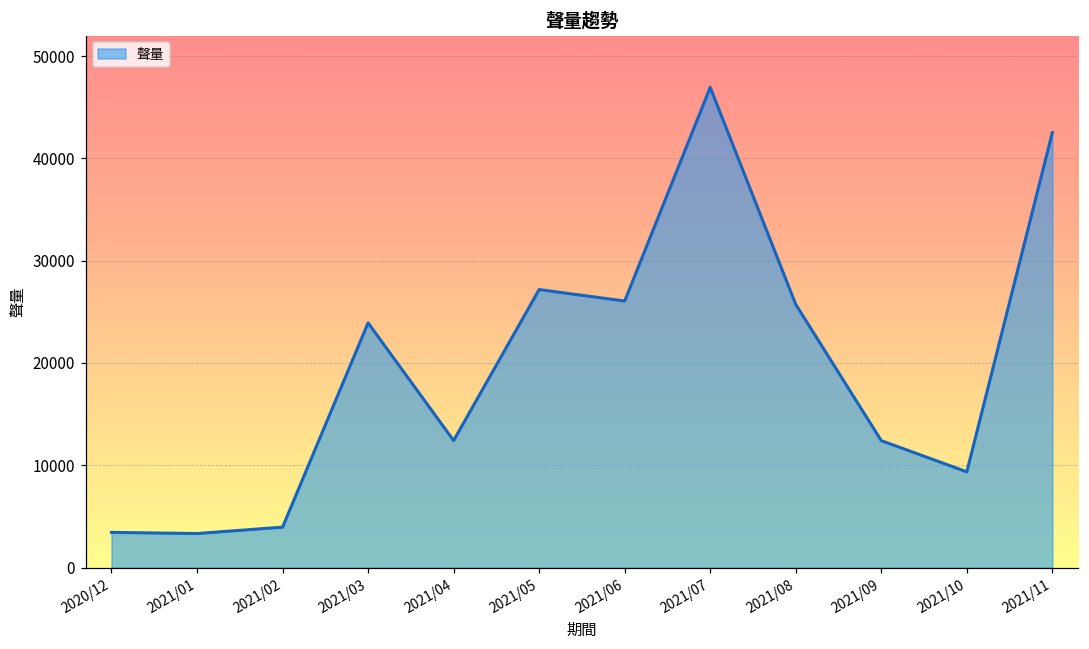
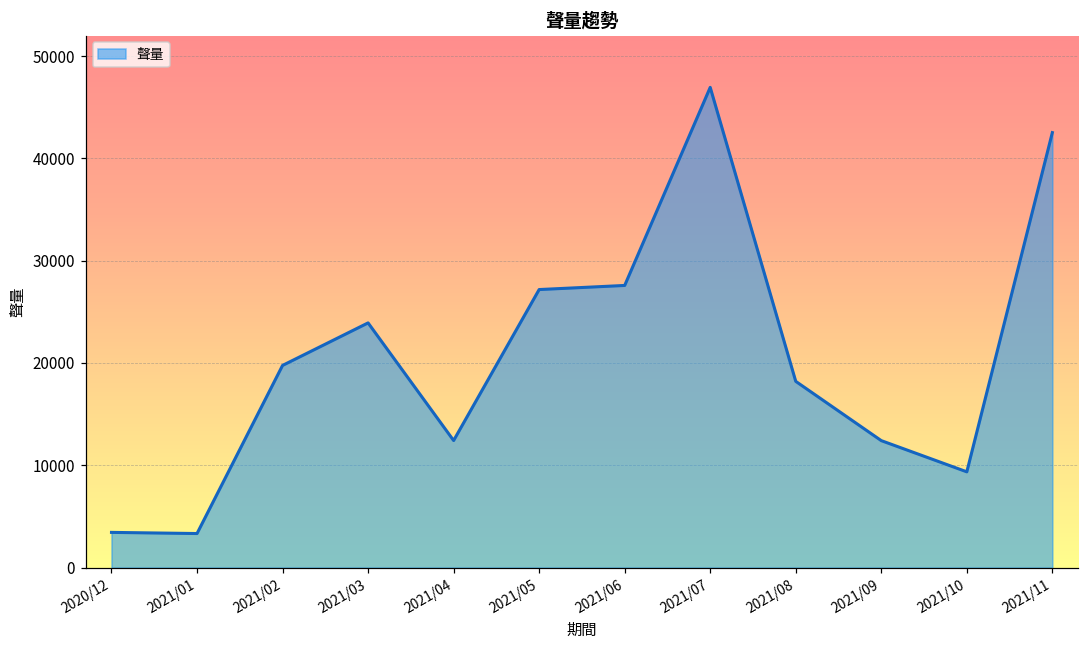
2021/02: 4000 -> 20000
2021/06: 26000 -> 28000
2021/08: 26000 -> 18000
